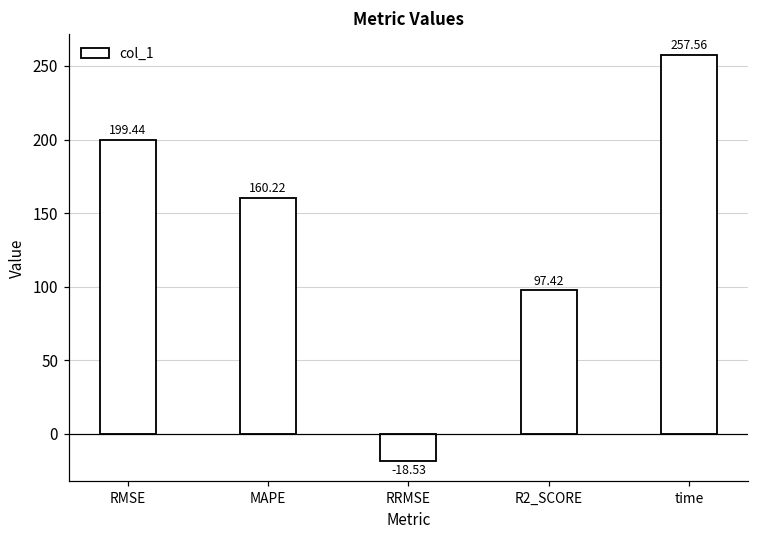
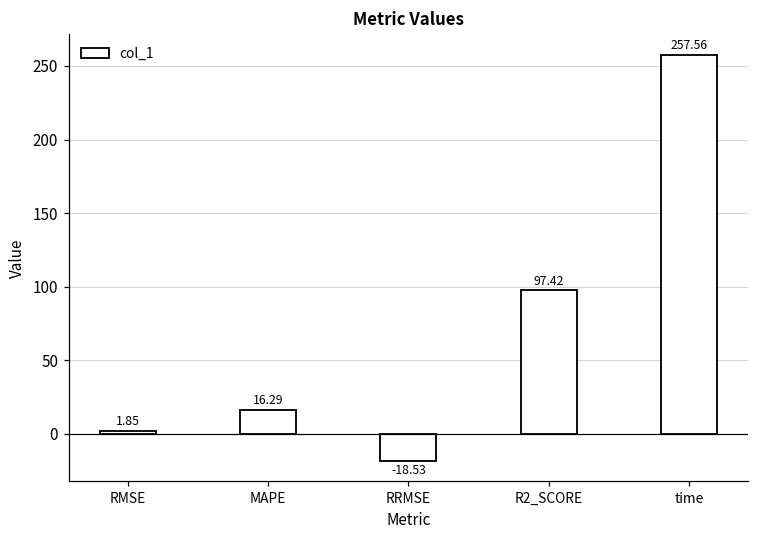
RMSE: 199.44 -> 1.85
MAPE: 160.22 -> 16.29
